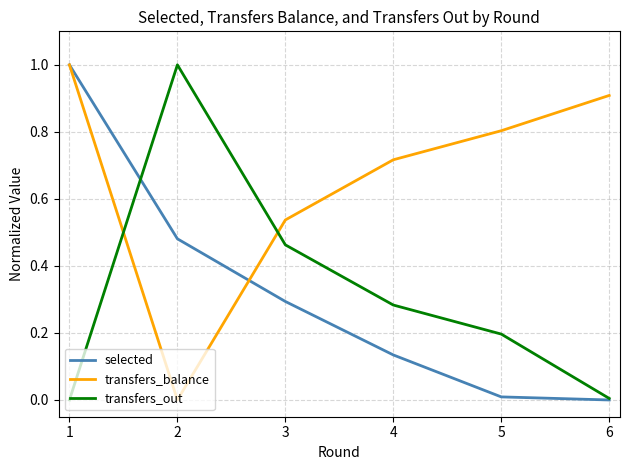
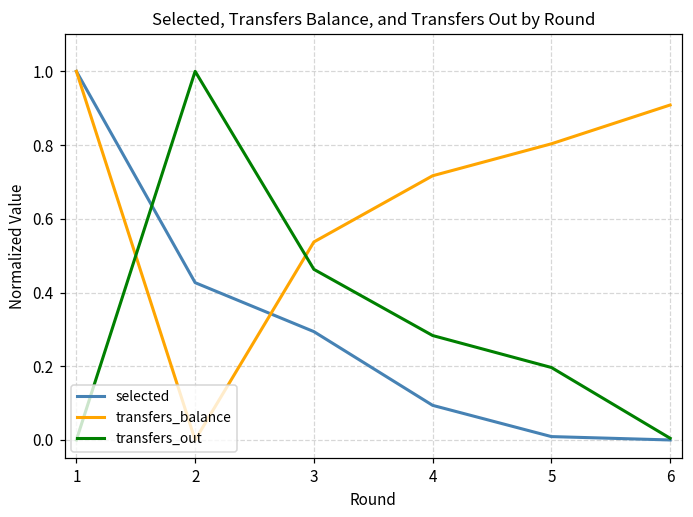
selected, 2: 0.48 -> 0.43
selected, 4: 0.13 -> 0.09
